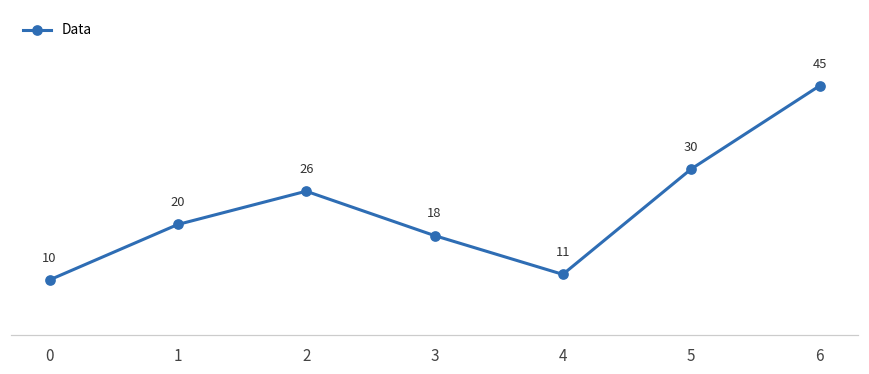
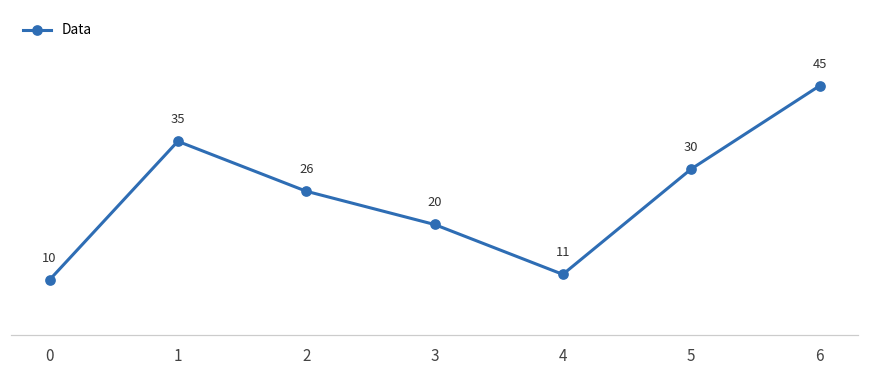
1: 20 -> 35
3: 18 -> 20
